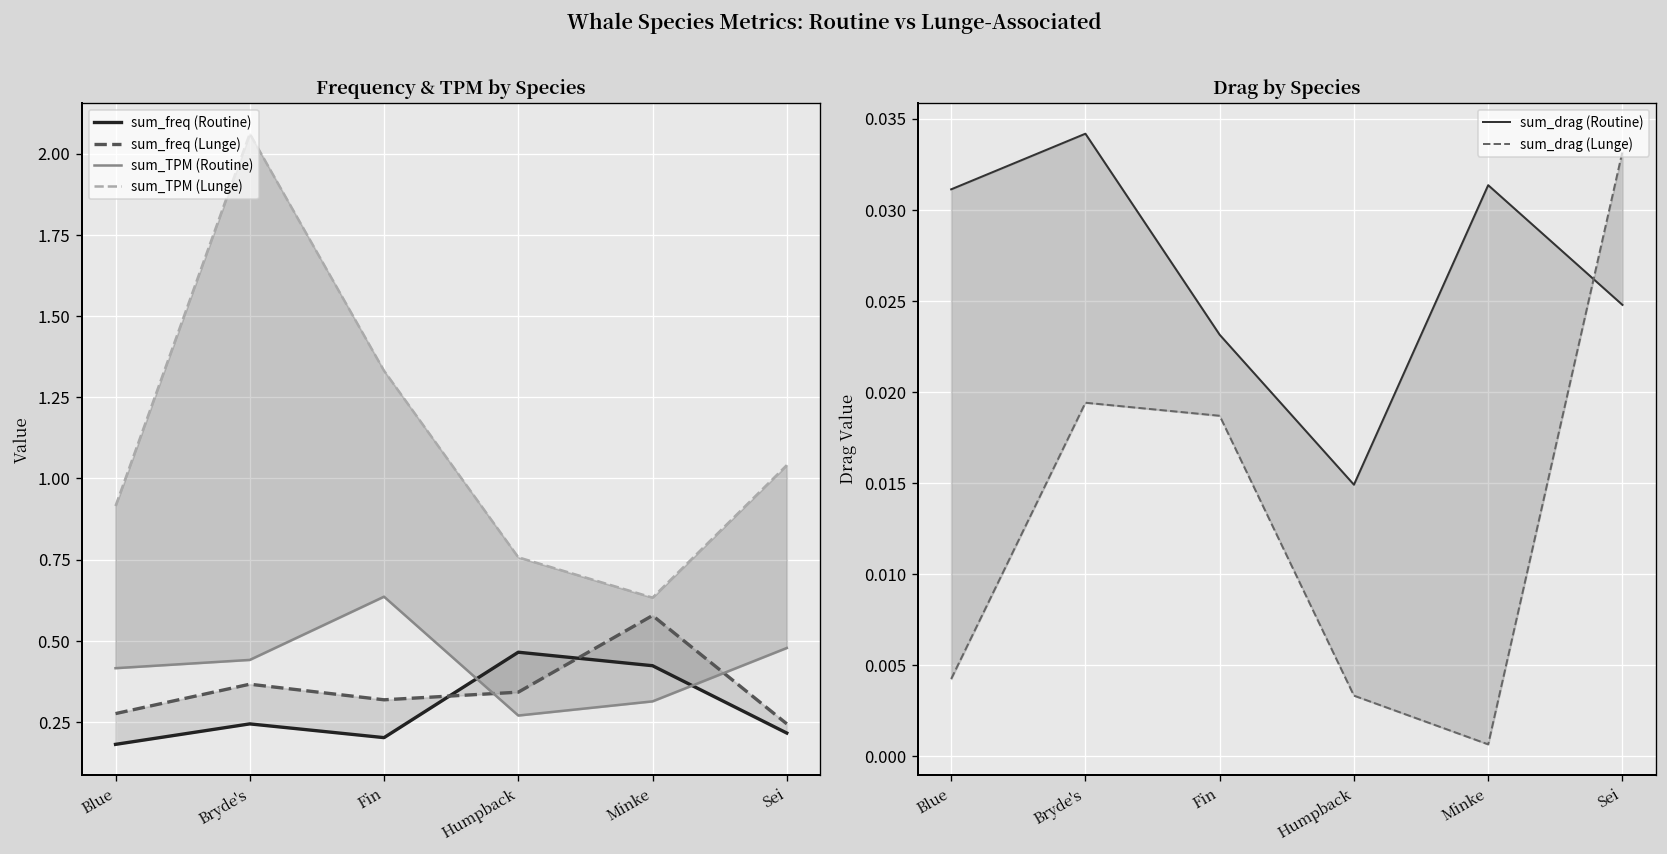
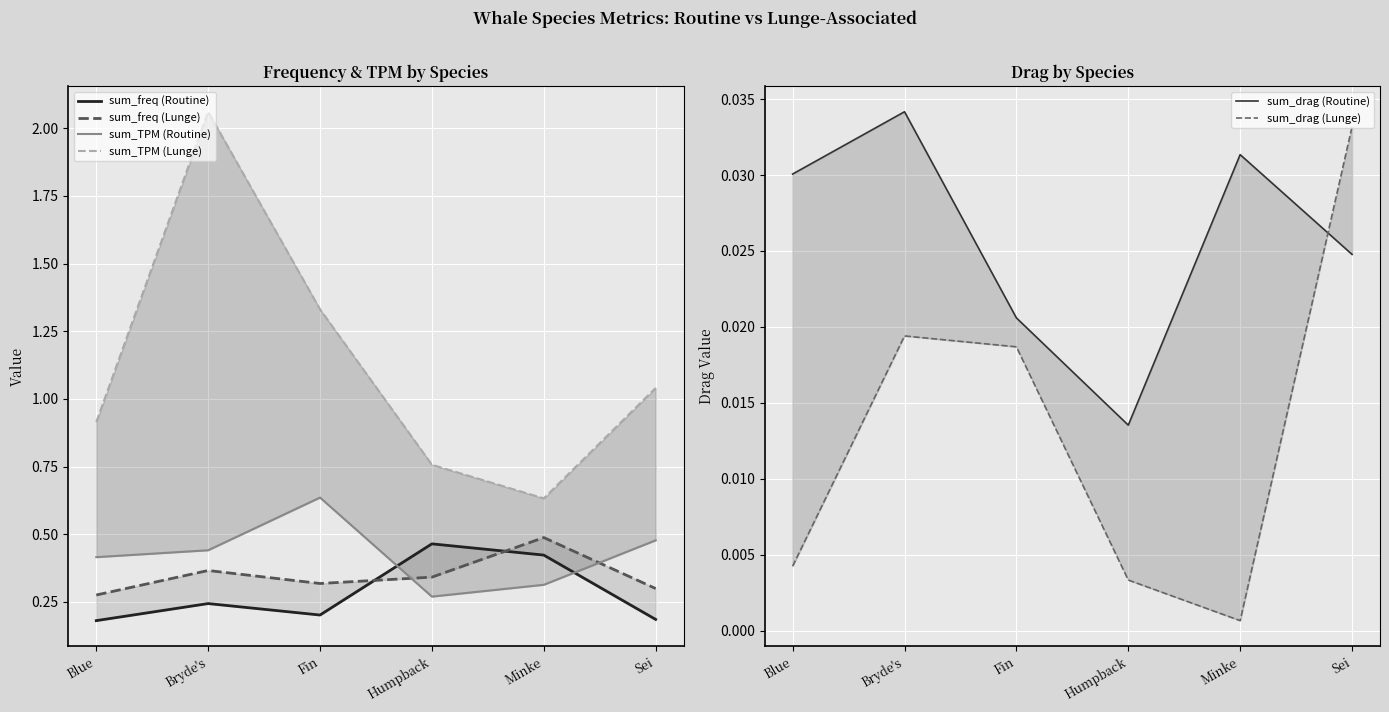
Frequency & TPM by Species, sum_freq (Lunge), Minke: 0.58 -> 0.49
Frequency & TPM by Species, sum_freq (Routine), Sei: 0.22 -> 0.19
Frequency & TPM by Species, sum_freq (Lunge), Sei: 0.24 -> 0.30
Drag by Species, sum_drag (Routine), Blue: 0.0311 -> 0.0301
Drag by Species, sum_drag (Routine), Fin: 0.0231 -> 0.0206
Drag by Species, sum_drag (Routine), Humpback: 0.0149 -> 0.0135
